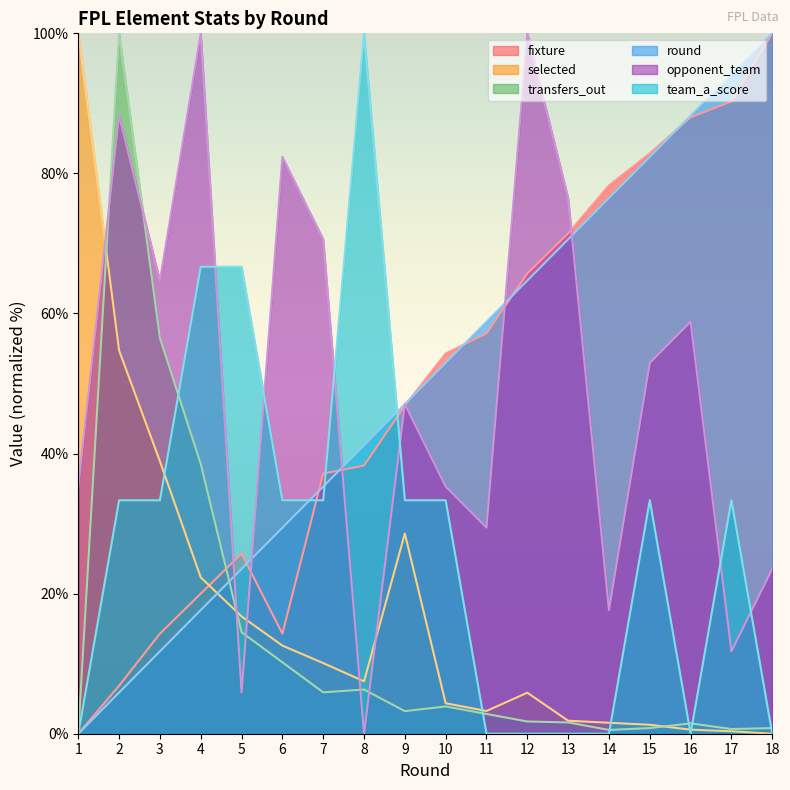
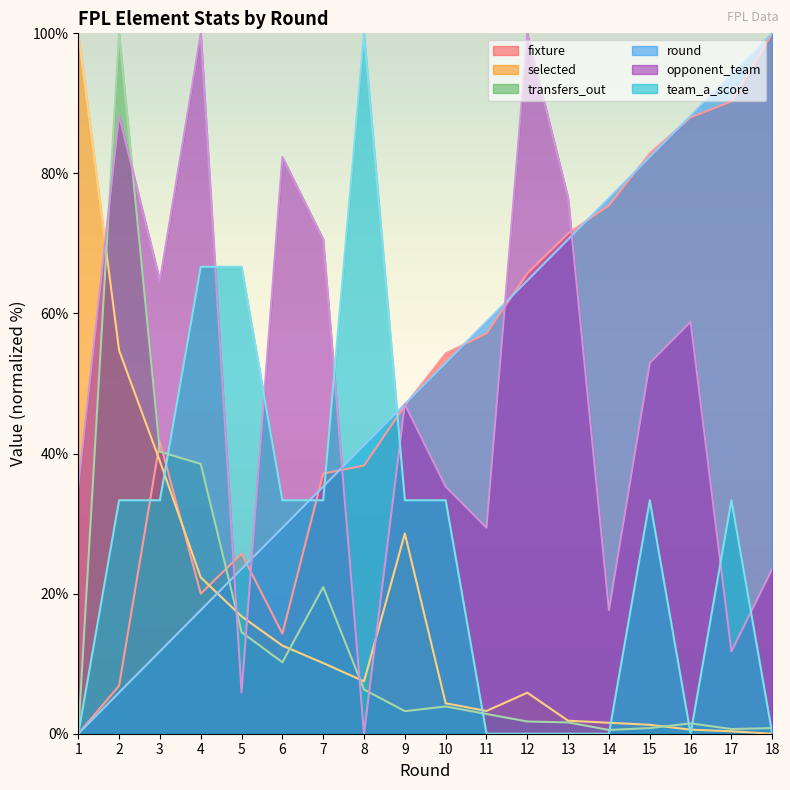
fixture, 3: 14% -> 42%
transfers_out, 3: 57% -> 40%
transfers_out, 7: 6% -> 21%
fixture, 14: 78% -> 75%
